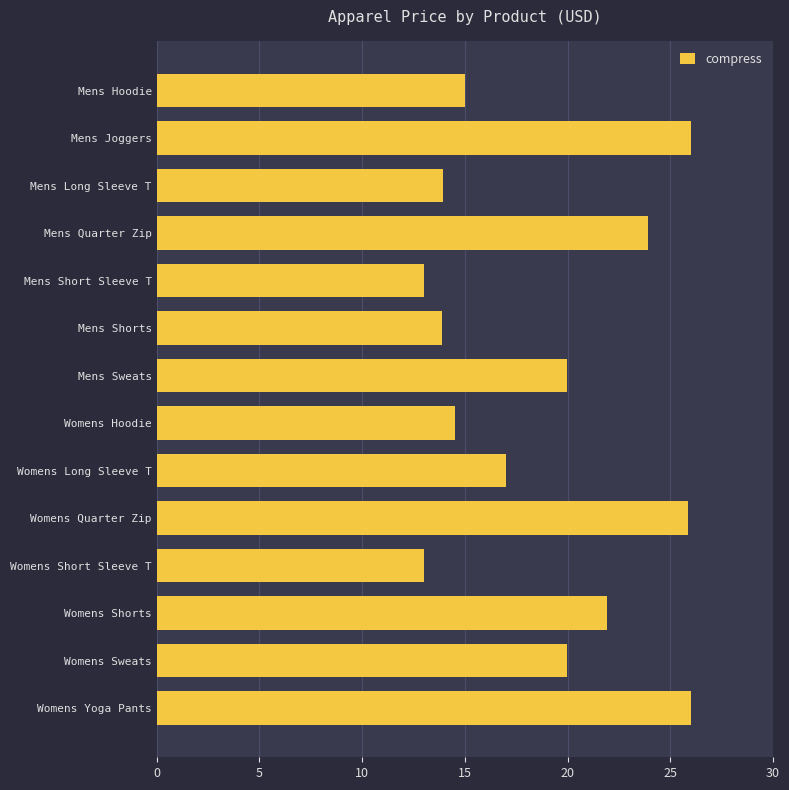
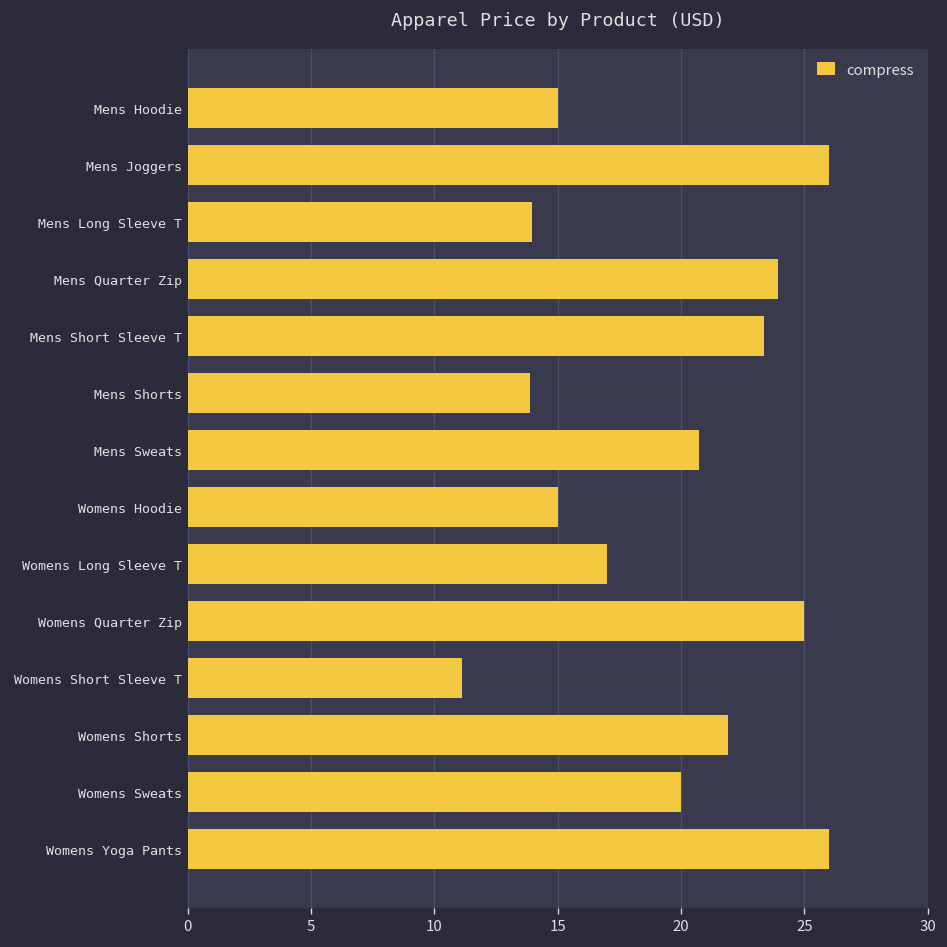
Mens Short Sleeve T: 13.0 -> 23.4
Mens Sweats: 20.0 -> 20.7
Womens Hoodie: 14.5 -> 15.0
Womens Quarter Zip: 25.9 -> 25.0
Womens Short Sleeve T: 13.0 -> 11.1
